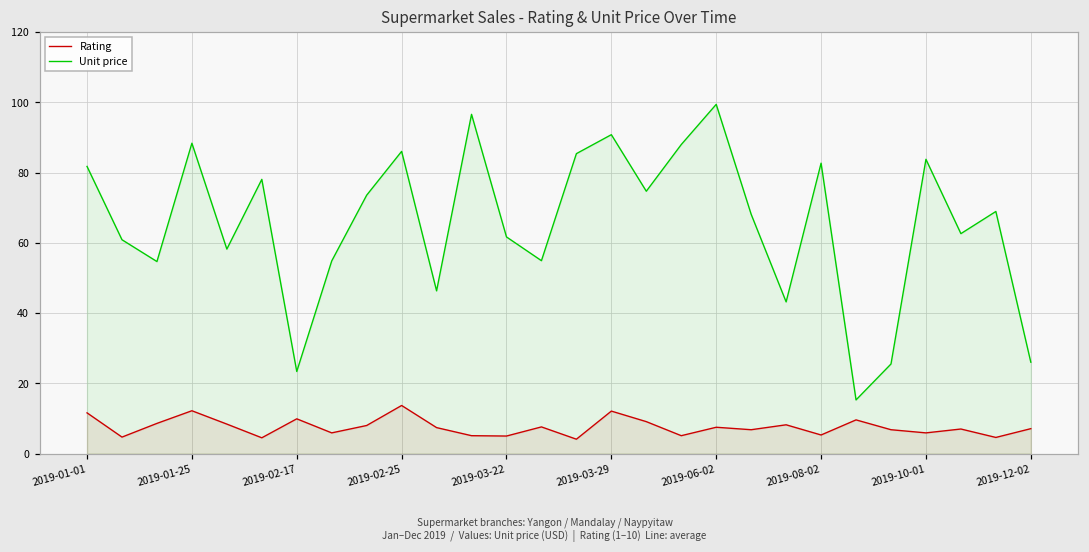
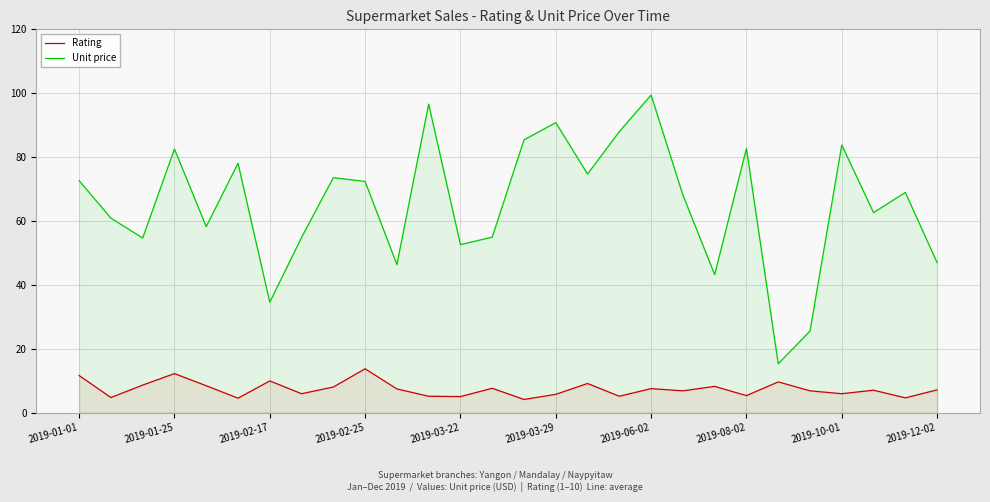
Unit price, 2019-01-01: 82 -> 73
Unit price, 2019-01-25: 88 -> 83
Unit price, 2019-02-17: 23 -> 35
Unit price, 2019-02-25: 86 -> 72
Unit price, 2019-03-22: 62 -> 53
Rating, 2019-03-29: 12 -> 6
Unit price, 2019-12-02: 26 -> 47
